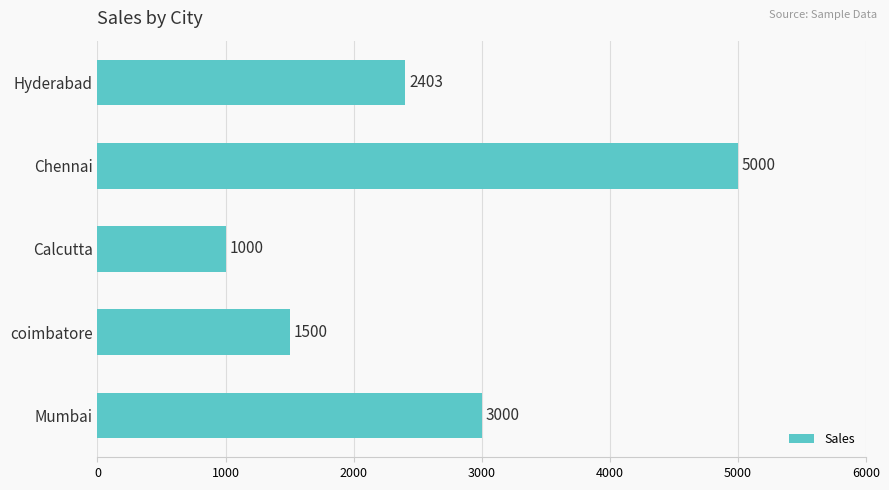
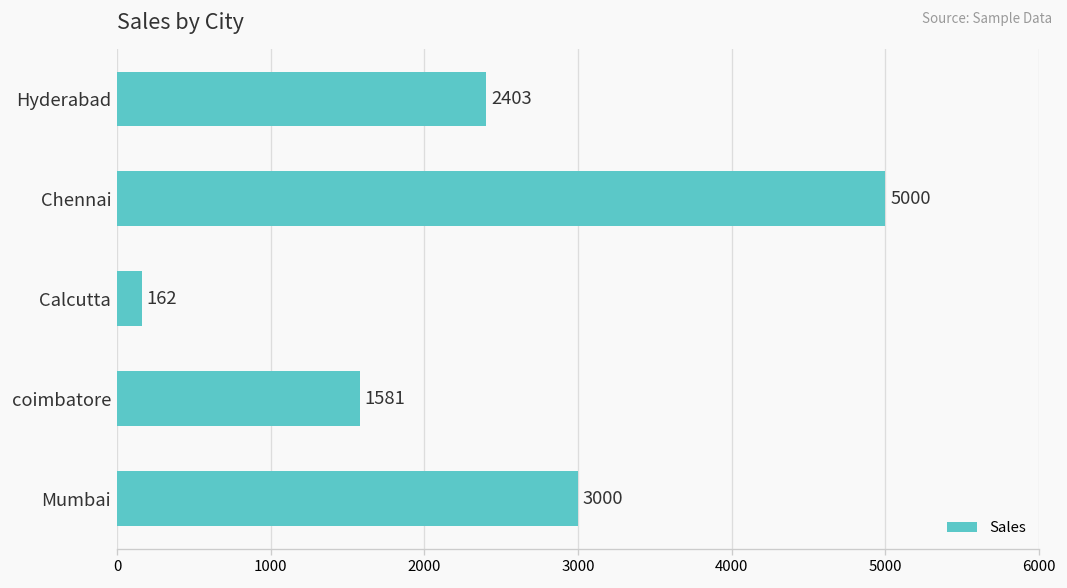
Calcutta: 1000 -> 162
coimbatore: 1500 -> 1581
